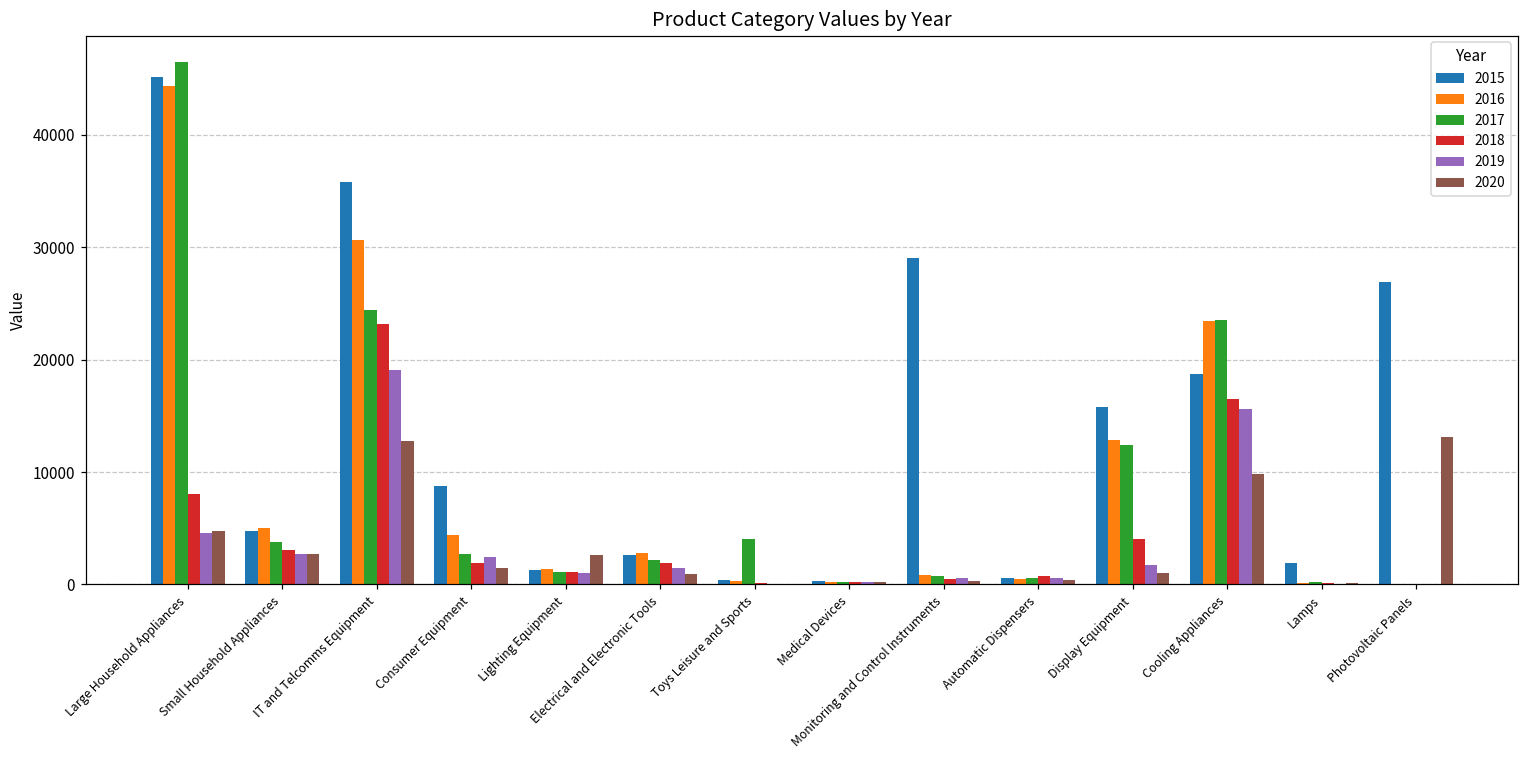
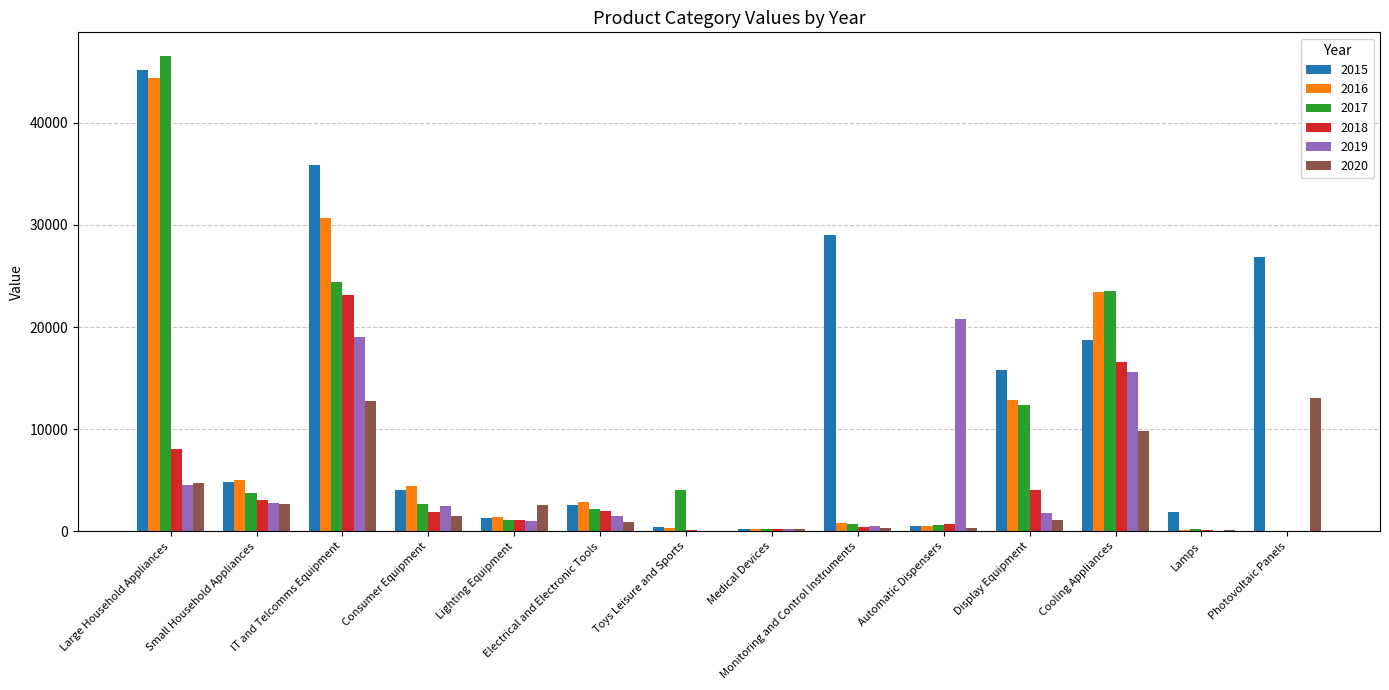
2015, Consumer Equipment: 8800 -> 4000
2019, Automatic Dispensers: 500 -> 20800
